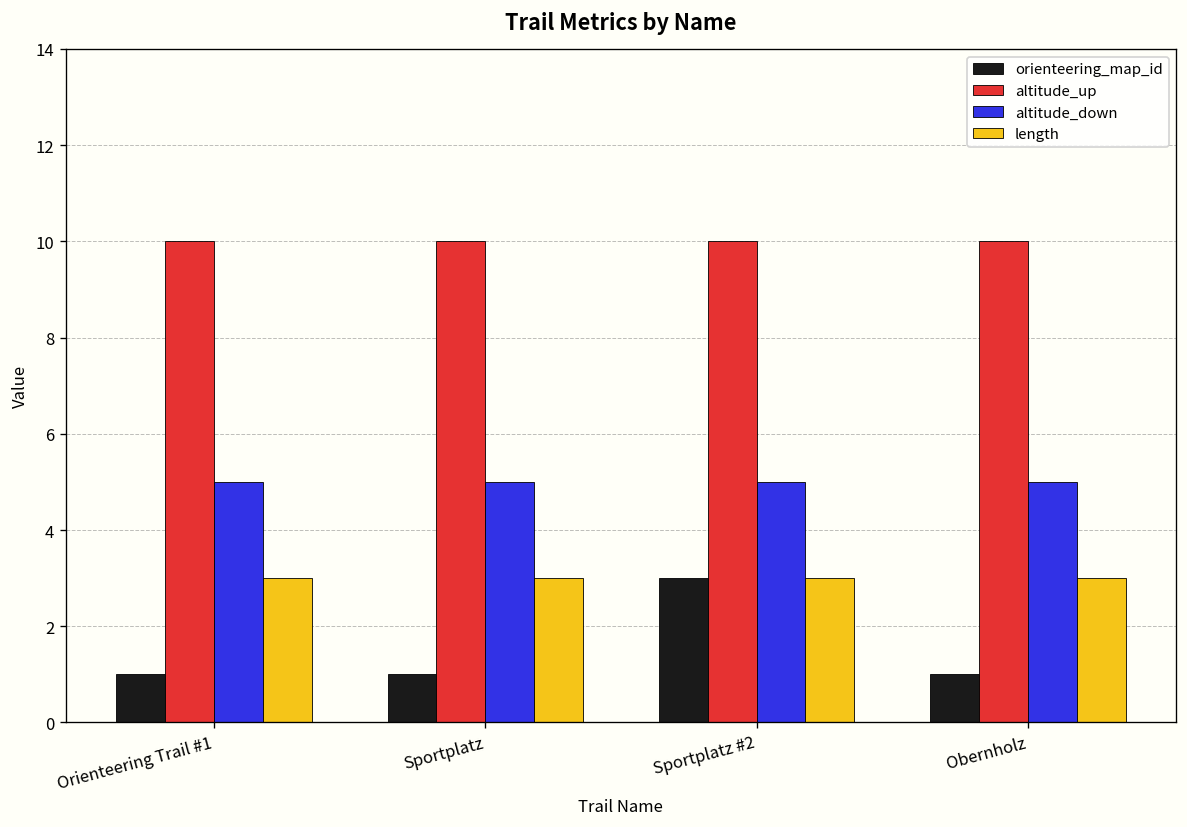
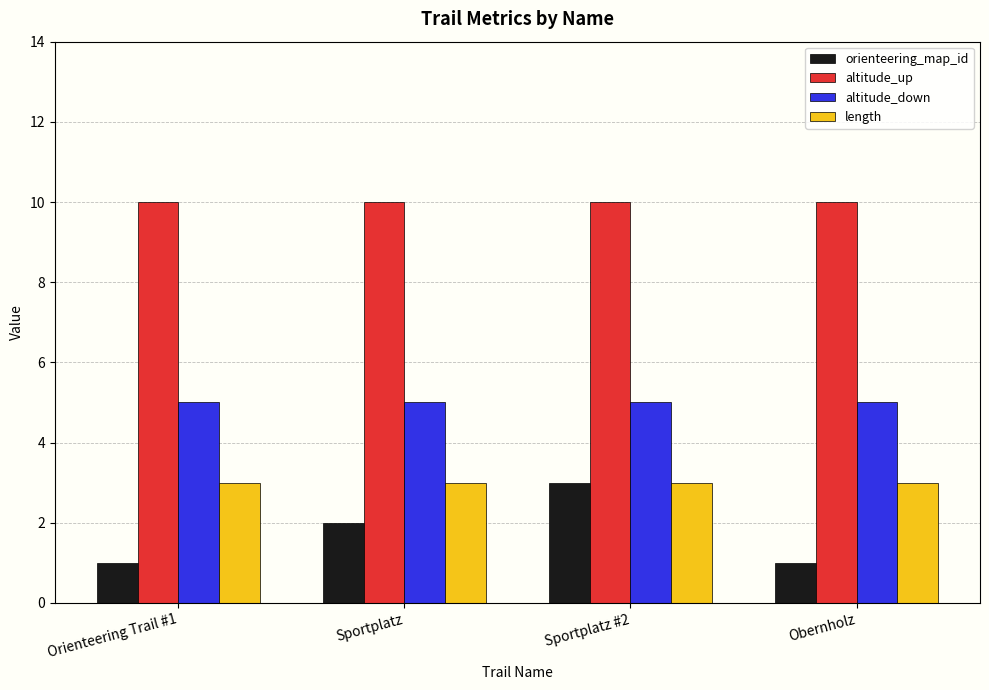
orienteering_map_id, Sportplatz: 1 -> 2
